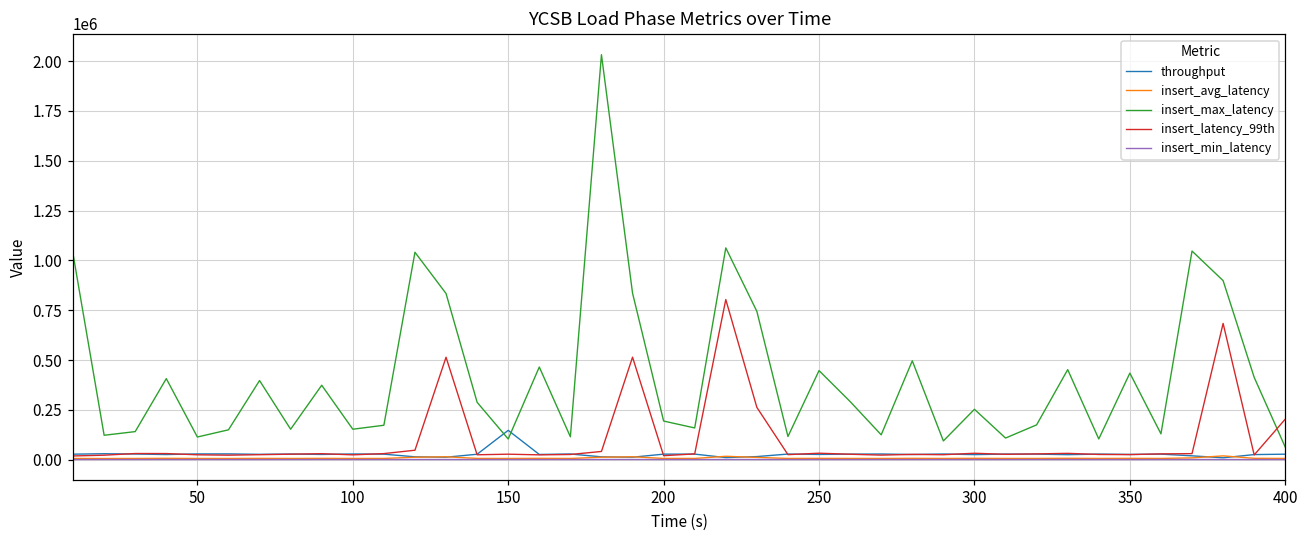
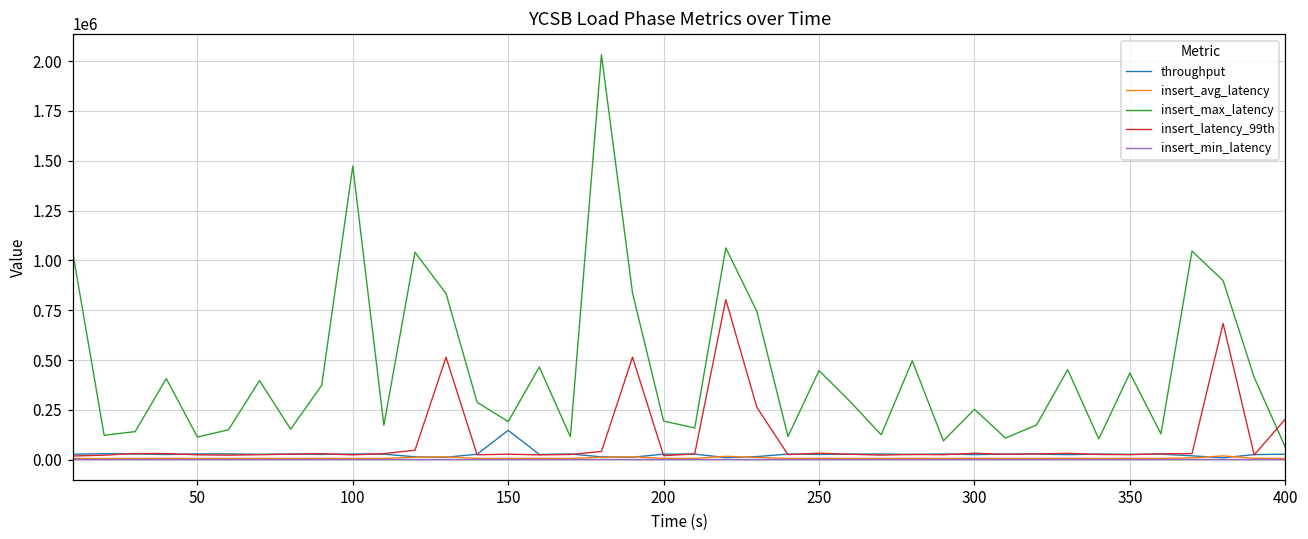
insert_max_latency, 100: 150000 -> 1470000
insert_max_latency, 150: 100000 -> 190000
